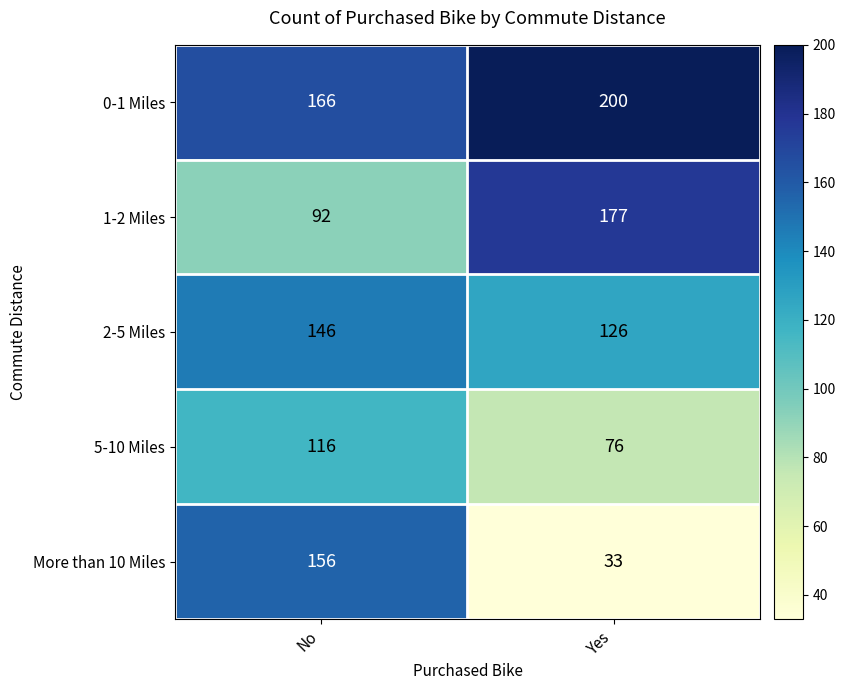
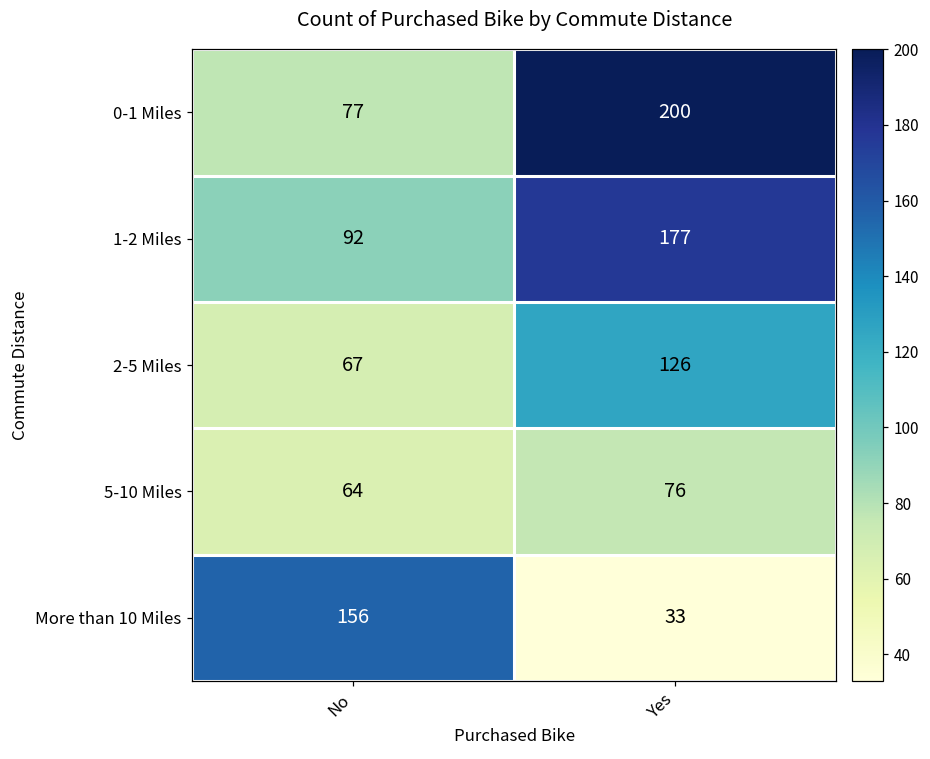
0-1 Miles, No: 166 -> 77
2-5 Miles, No: 146 -> 67
5-10 Miles, No: 116 -> 64
